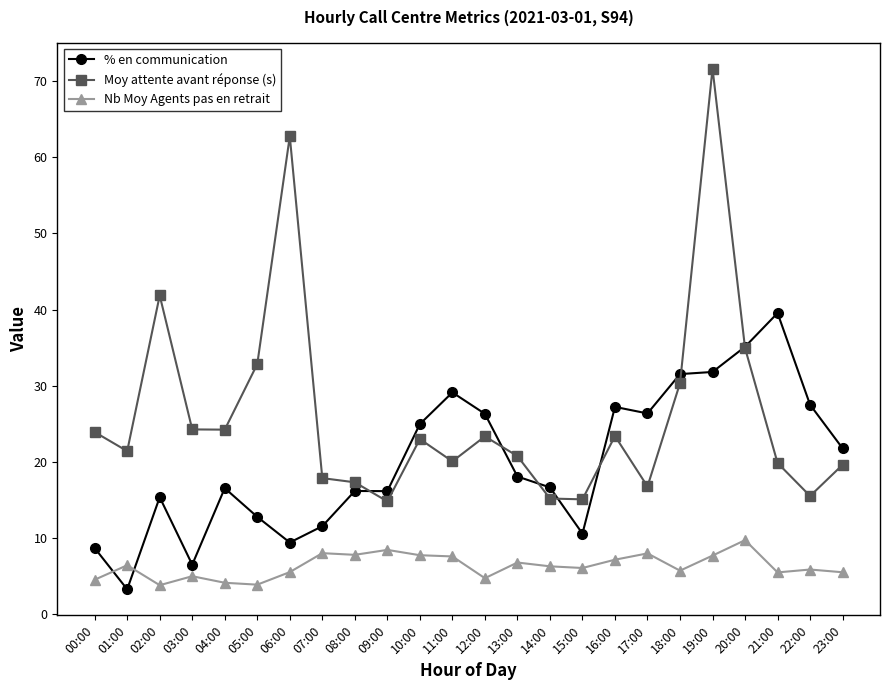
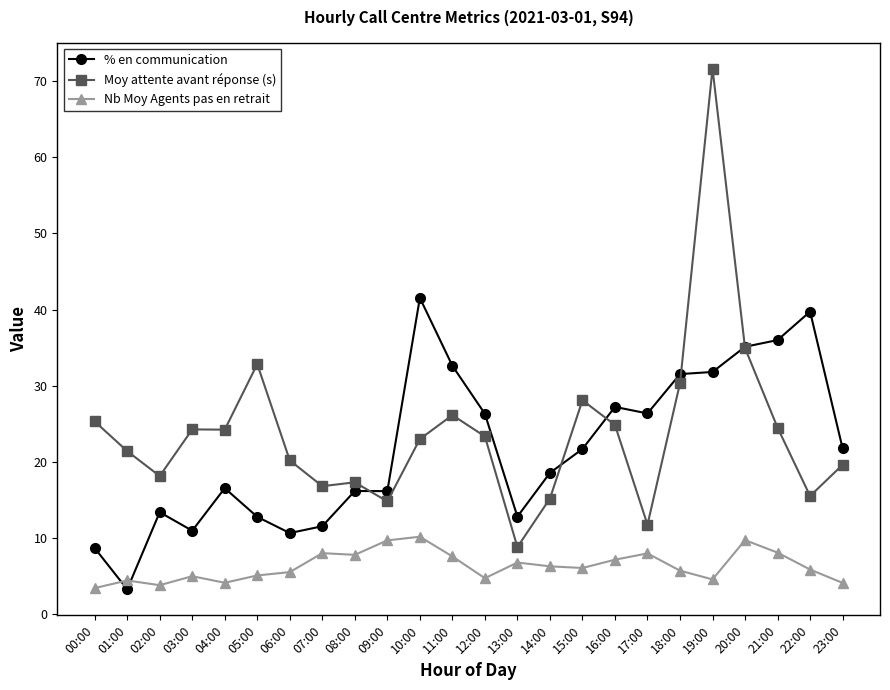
Moy attente avant réponse (s), 00:00: 24 -> 25
Nb Moy Agents pas en retrait, 00:00: 5 -> 3
Nb Moy Agents pas en retrait, 01:00: 6 -> 4
% en communication, 02:00: 15 -> 13
Moy attente avant réponse (s), 02:00: 42 -> 18
% en communication, 03:00: 6 -> 11
Nb Moy Agents pas en retrait, 05:00: 4 -> 5
% en communication, 06:00: 9 -> 11
Moy attente avant réponse (s), 06:00: 63 -> 20
Moy attente avant réponse (s), 07:00: 18 -> 17
Nb Moy Agents pas en retrait, 09:00: 8 -> 10
% en communication, 10:00: 25 -> 42
Nb Moy Agents pas en retrait, 10:00: 8 -> 10
% en communication, 11:00: 29 -> 33
Moy attente avant réponse (s), 11:00: 20 -> 26
% en communication, 13:00: 18 -> 13
Moy attente avant réponse (s), 13:00: 21 -> 9
% en communication, 14:00: 17 -> 19
% en communication, 15:00: 11 -> 22
Moy attente avant réponse (s), 15:00: 15 -> 28
Moy attente avant réponse (s), 16:00: 23 -> 25
Moy attente avant réponse (s), 17:00: 17 -> 12
Nb Moy Agents pas en retrait, 19:00: 8 -> 5
% en communication, 21:00: 40 -> 36
Moy attente avant réponse (s), 21:00: 20 -> 24
Nb Moy Agents pas en retrait, 21:00: 5 -> 8
% en communication, 22:00: 27 -> 40
Nb Moy Agents pas en retrait, 23:00: 5 -> 4
